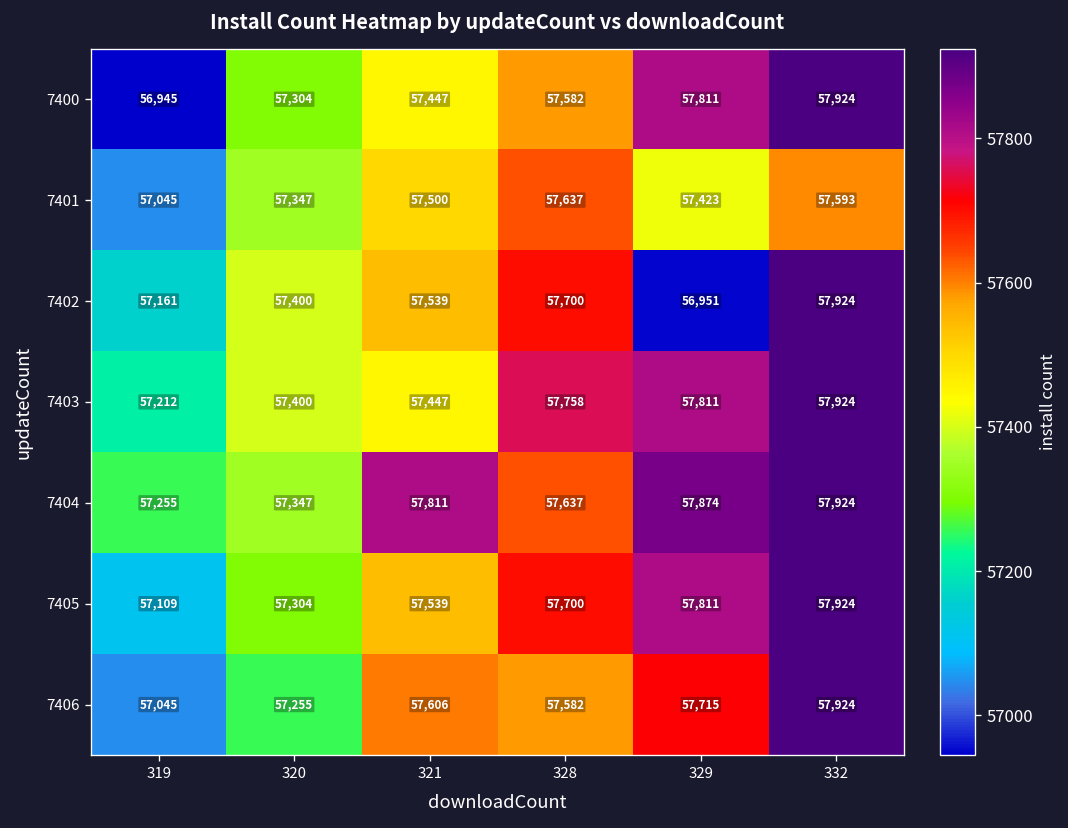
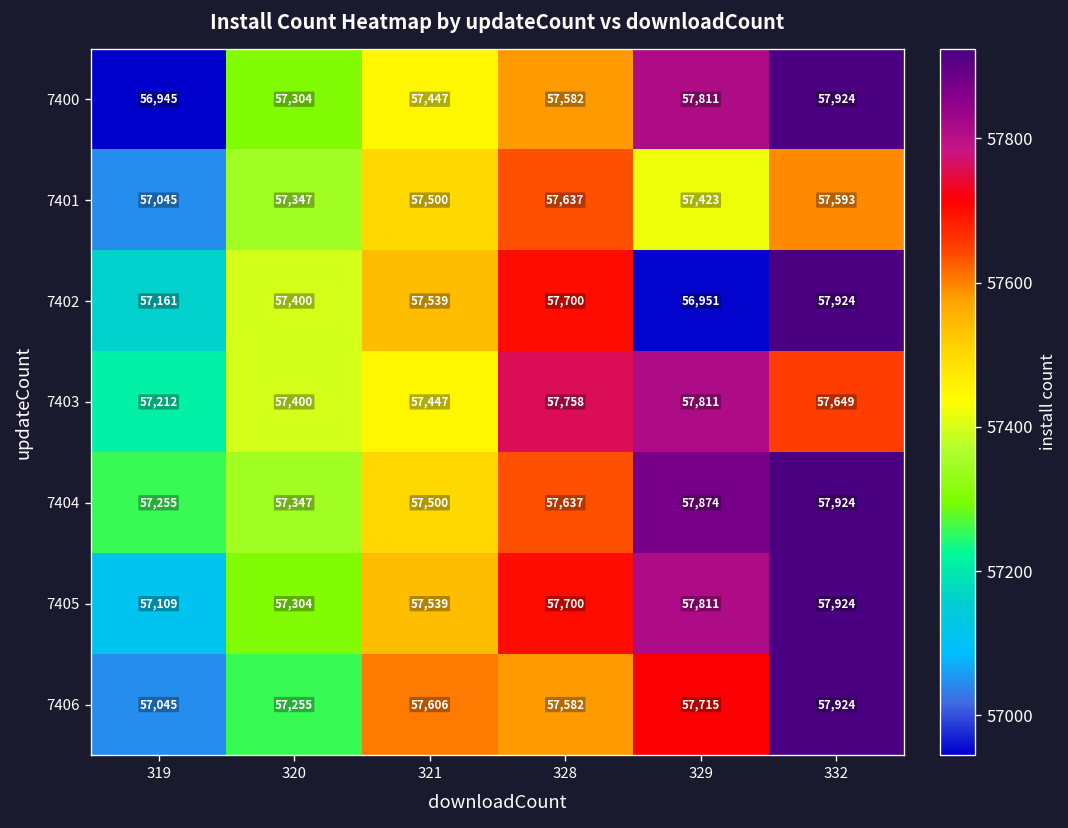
7403, 332: 57,924 -> 57,649
7404, 321: 57,811 -> 57,500
